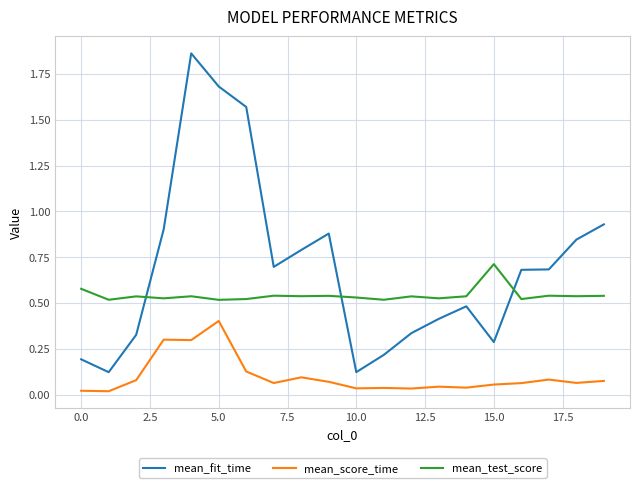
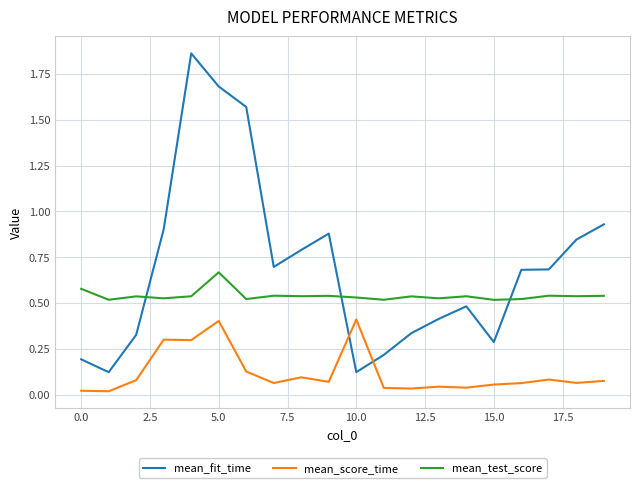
mean_test_score, 5.0: 0.52 -> 0.67
mean_score_time, 10.0: 0.03 -> 0.41
mean_test_score, 15.0: 0.71 -> 0.52
